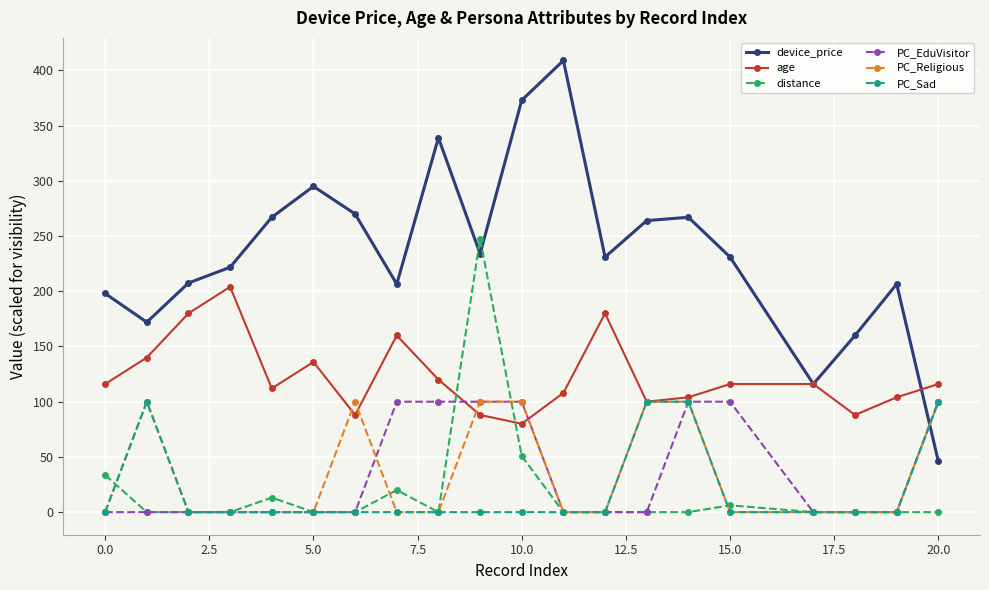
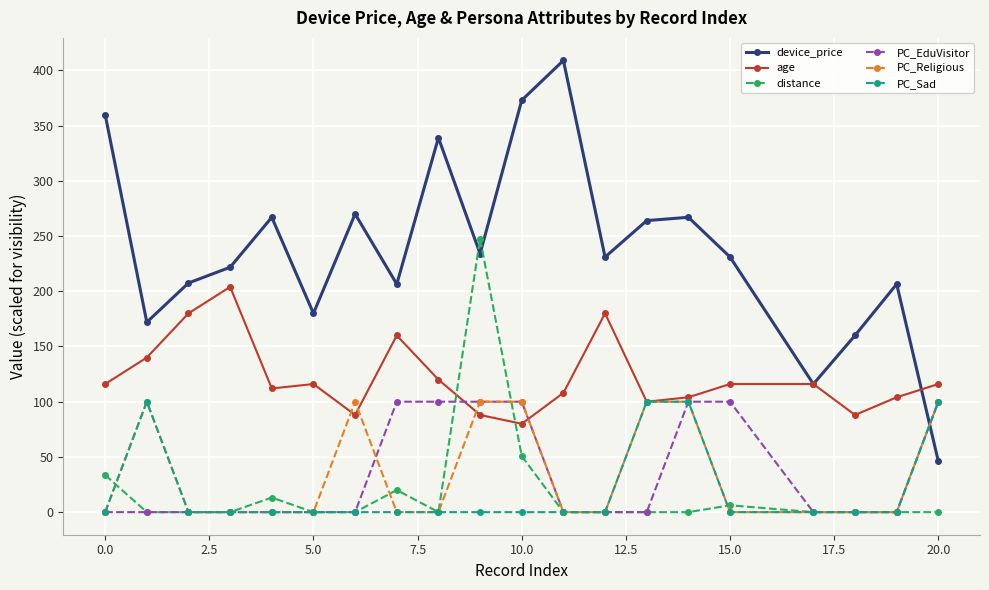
device_price, 0.0: 198 -> 360
device_price, 5.0: 295 -> 180
age, 5.0: 136 -> 116
